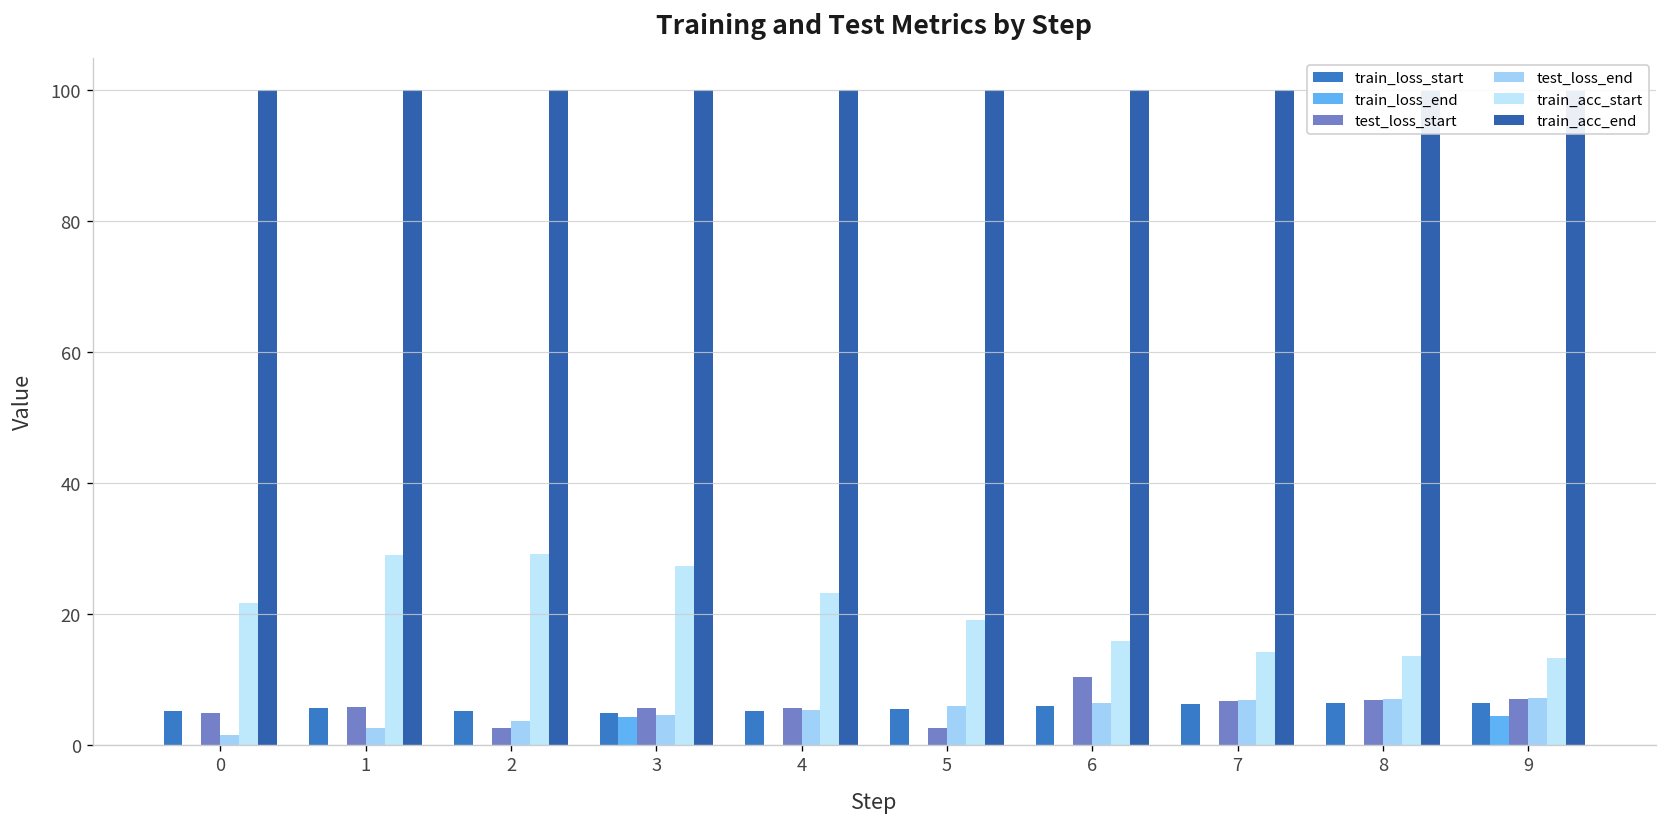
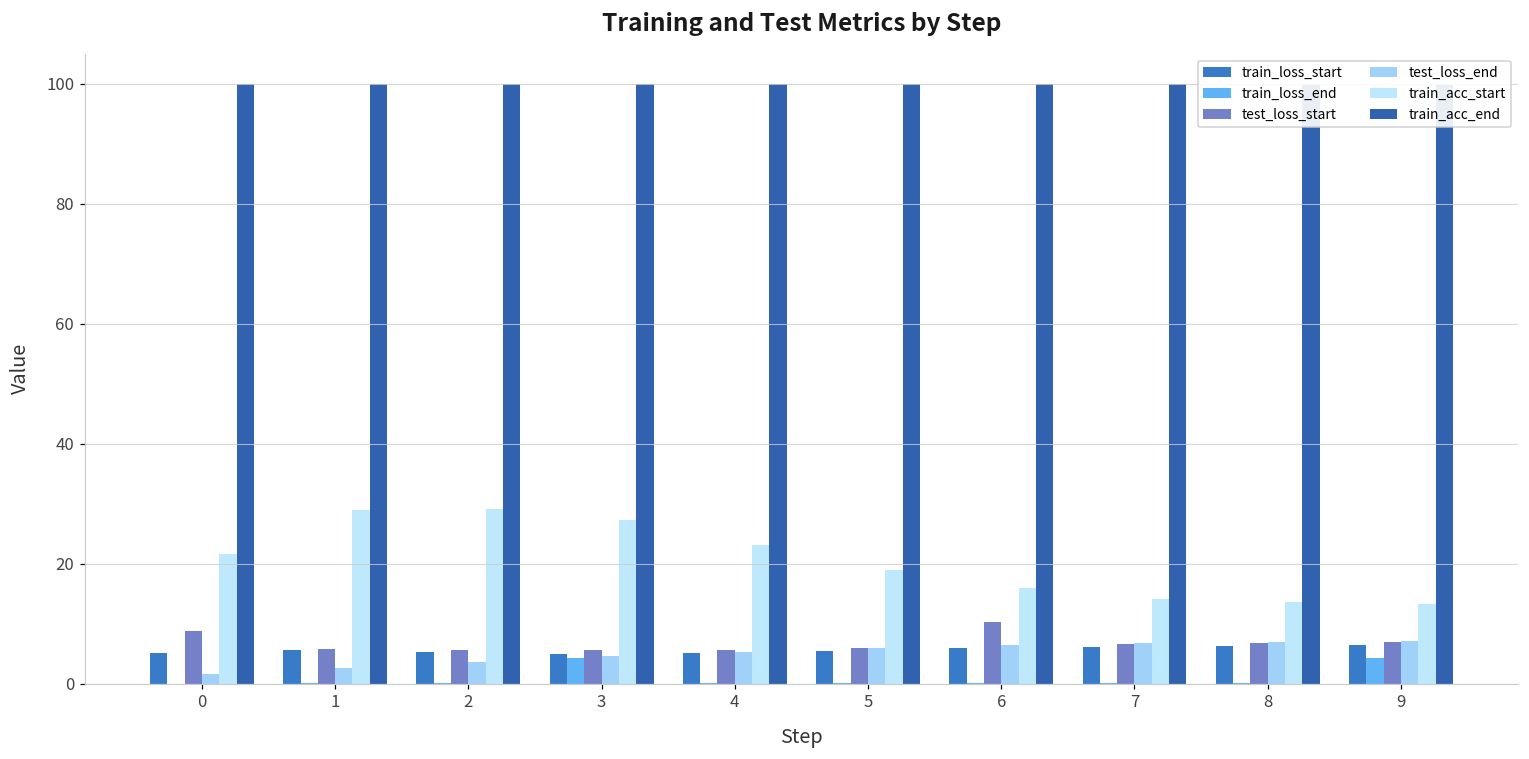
test_loss_start, 0: 5 -> 9
test_loss_start, 2: 3 -> 6
test_loss_start, 5: 3 -> 6
